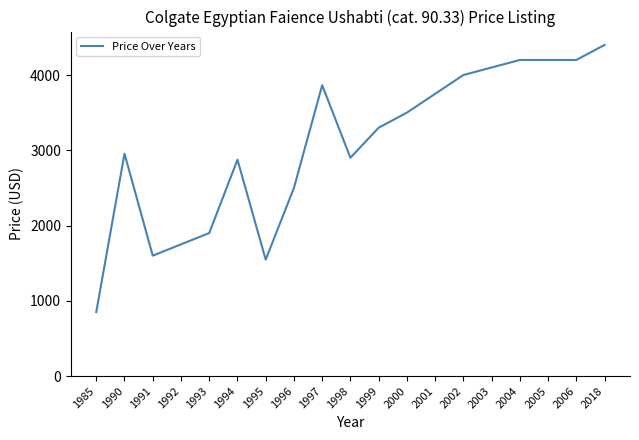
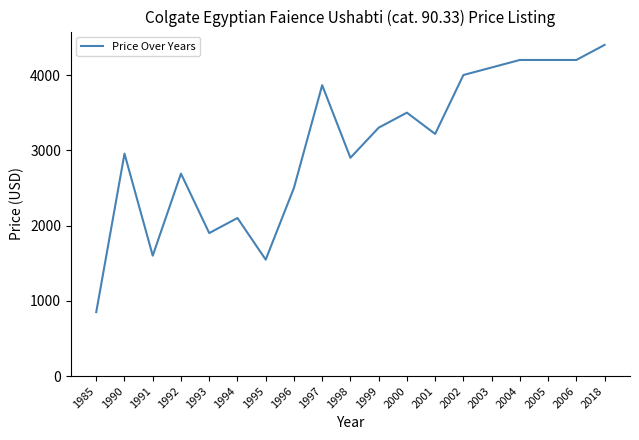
1992: 1800 -> 2700
1994: 2900 -> 2100
2001: 3800 -> 3200
